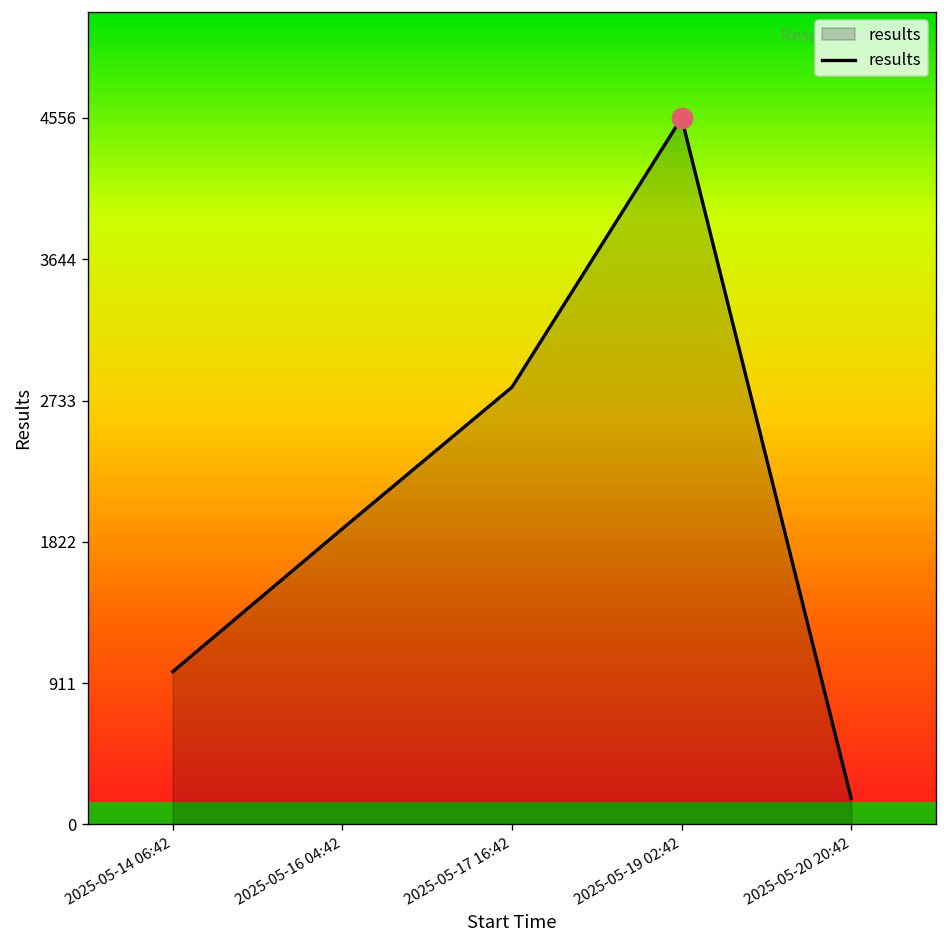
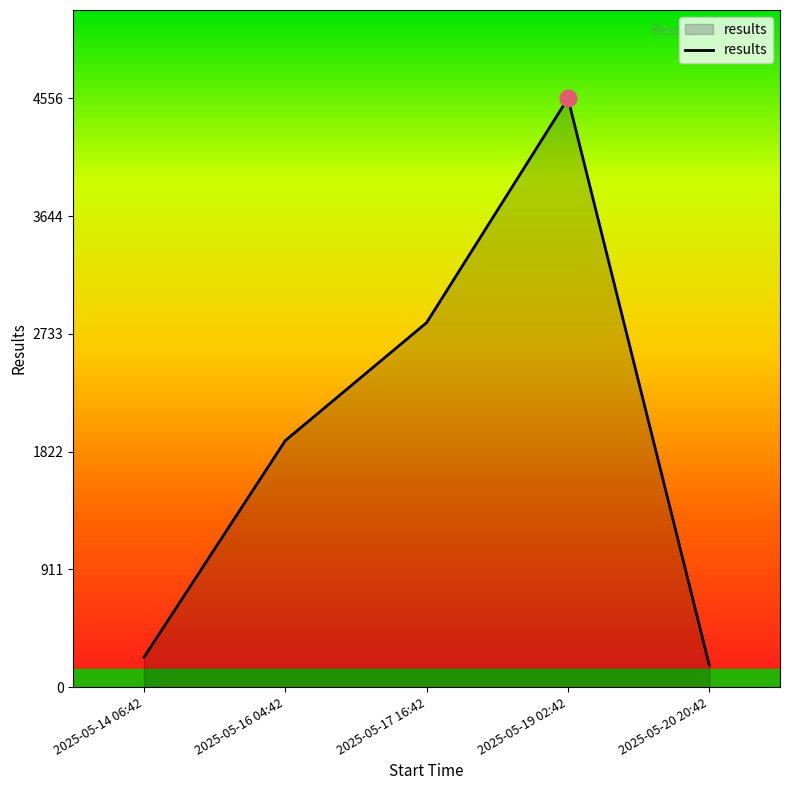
results, 2025-05-14 06:42: 990 -> 230
